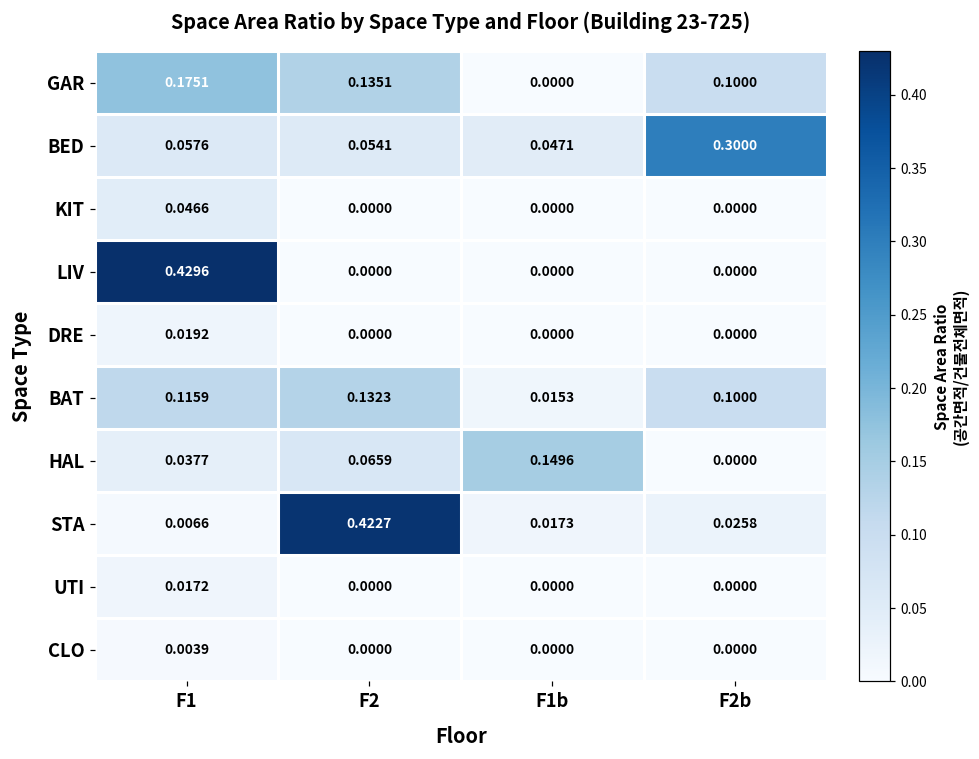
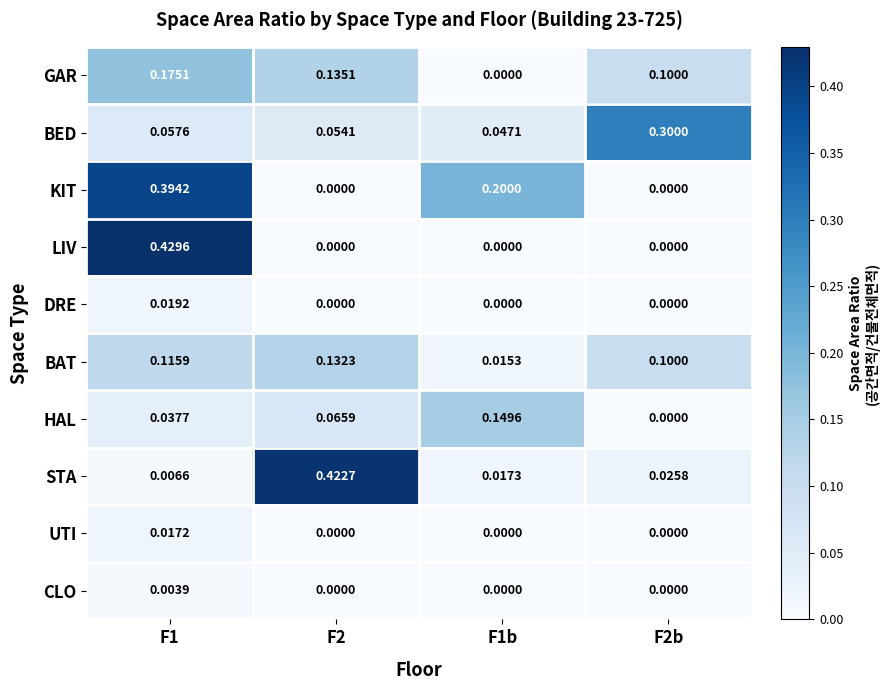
KIT, F1: 0.0466 -> 0.3942
KIT, F1b: 0.0000 -> 0.2000
